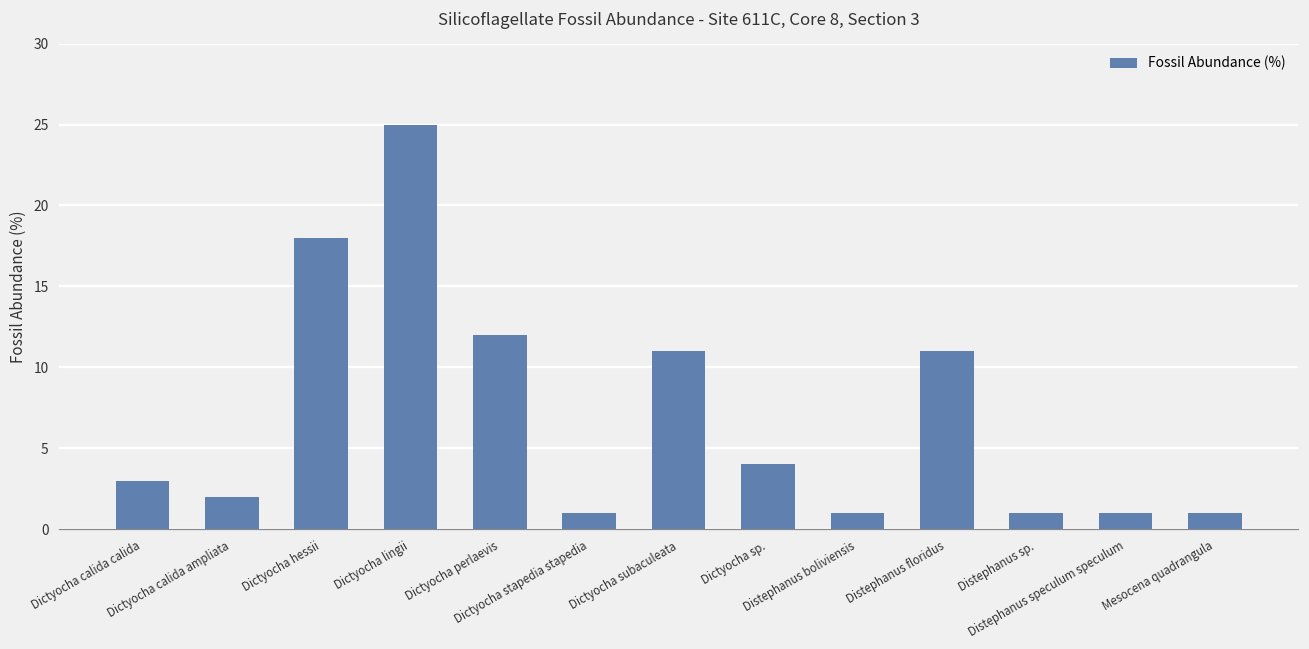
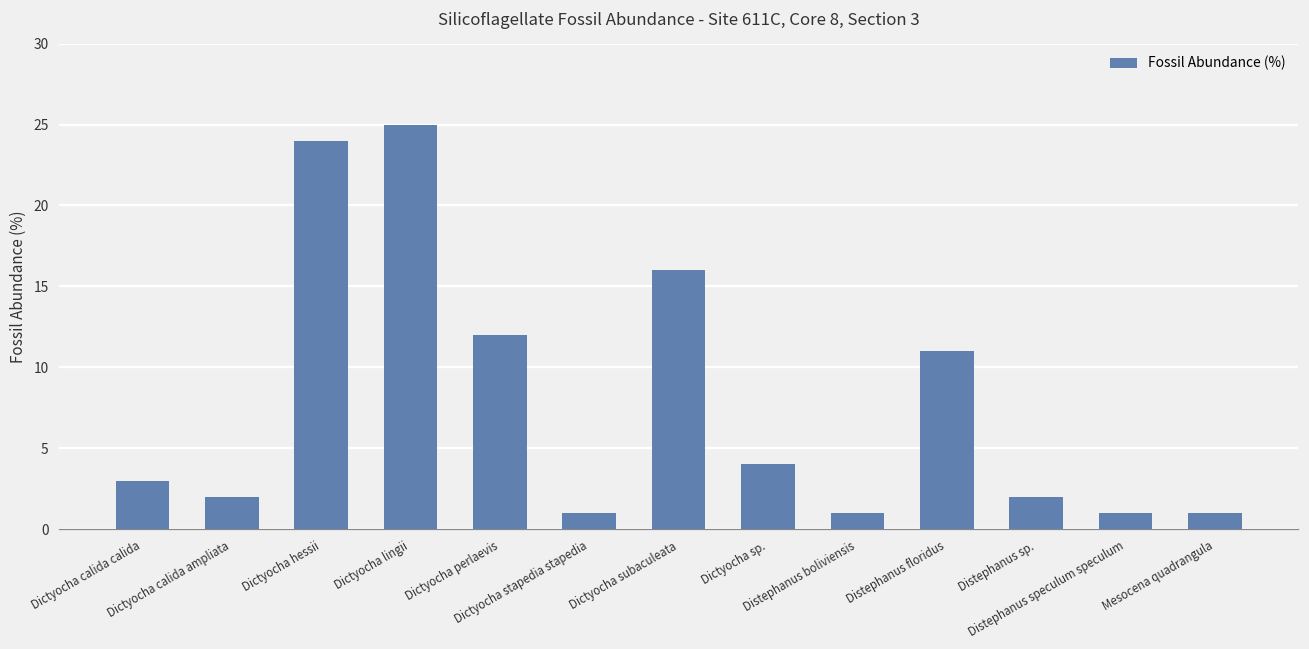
Dictyocha hessii: 18 -> 24
Dictyocha subaculeata: 11 -> 16
Distephanus sp.: 1 -> 2
